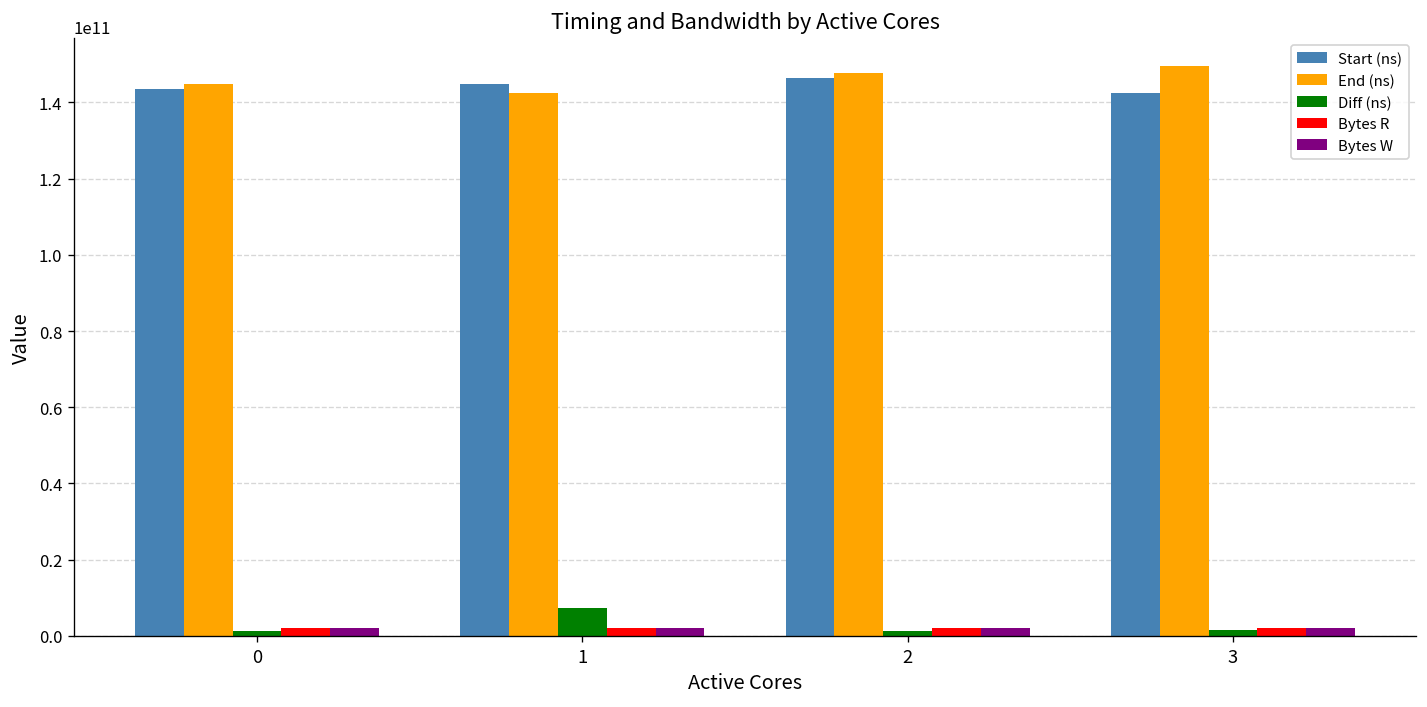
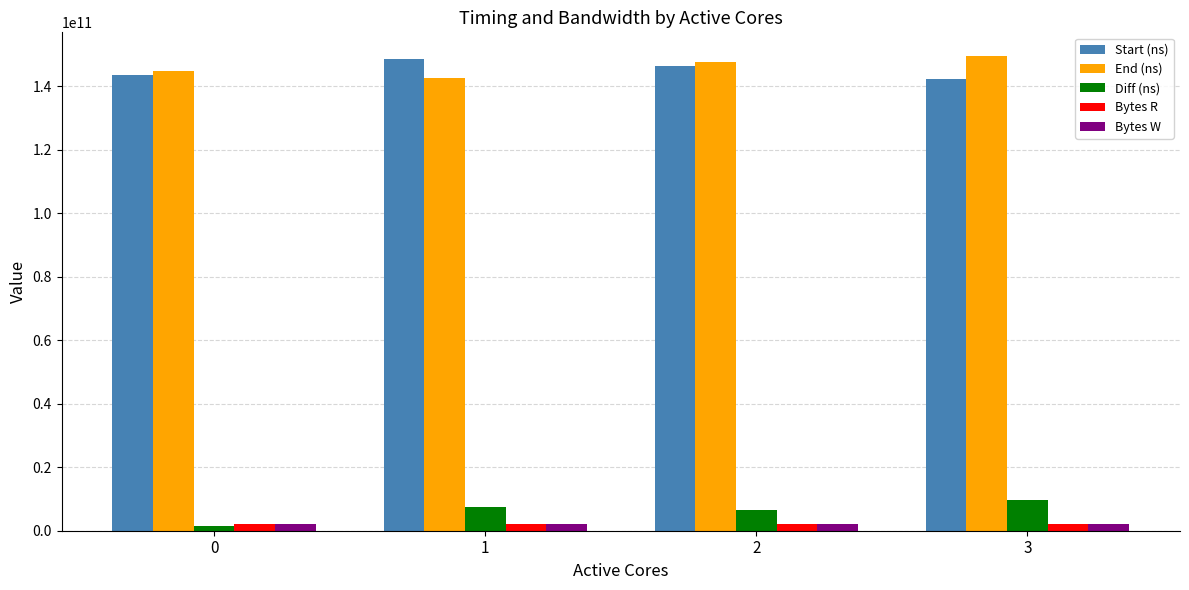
Start (ns), 1: 145000000000 -> 149000000000
Diff (ns), 2: 1000000000 -> 7000000000
Diff (ns), 3: 2000000000 -> 10000000000
